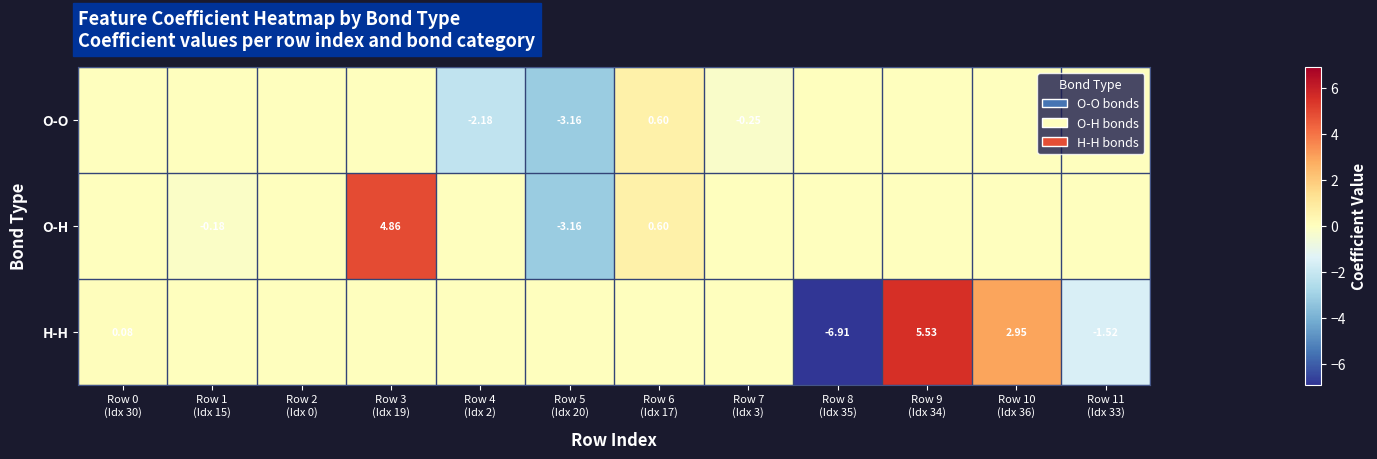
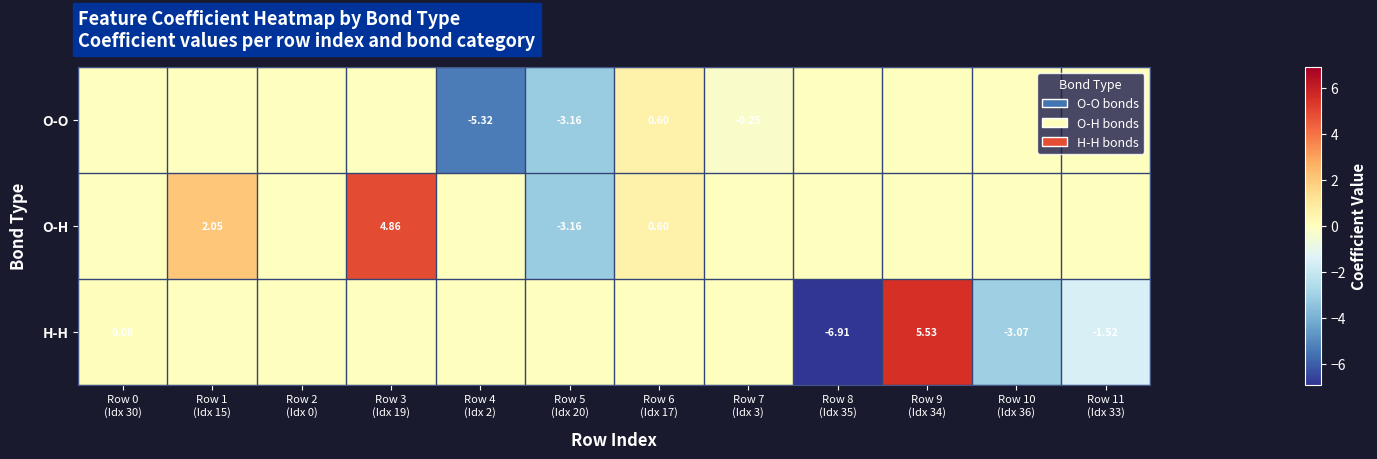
O-O, Row 4 (Idx 2): -2.18 -> -5.32
O-H, Row 1 (Idx 15): -0.18 -> 2.05
H-H, Row 10 (Idx 36): 2.95 -> -3.07
